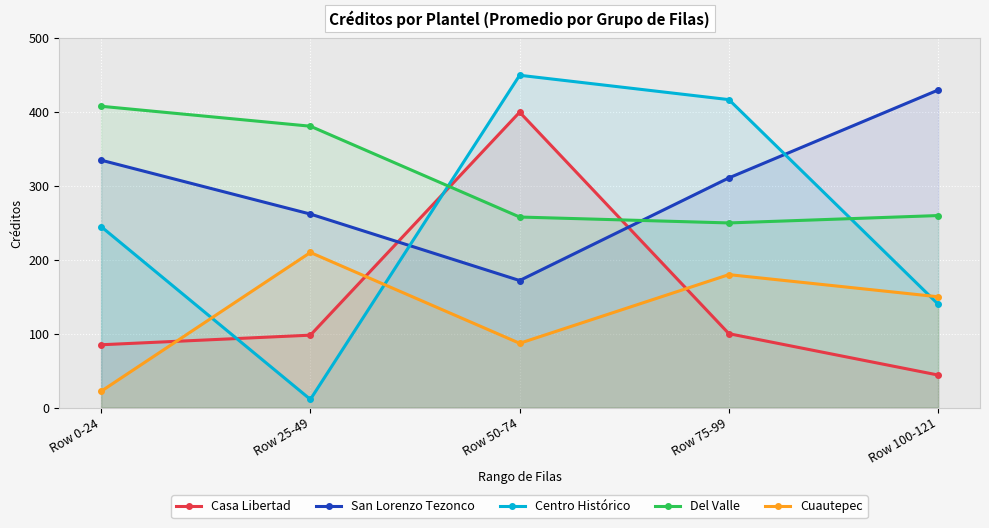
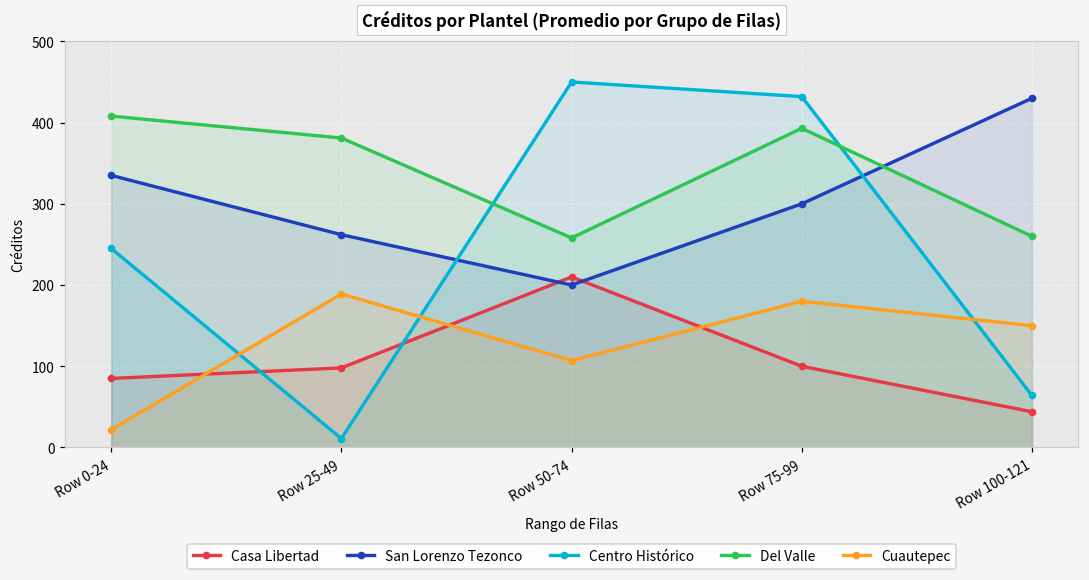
Cuautepec, Row 25-49: 210 -> 190
Casa Libertad, Row 50-74: 400 -> 210
San Lorenzo Tezonco, Row 50-74: 170 -> 200
Cuautepec, Row 50-74: 90 -> 110
San Lorenzo Tezonco, Row 75-99: 310 -> 300
Centro Histórico, Row 75-99: 420 -> 430
Del Valle, Row 75-99: 250 -> 390
Centro Histórico, Row 100-121: 140 -> 60
